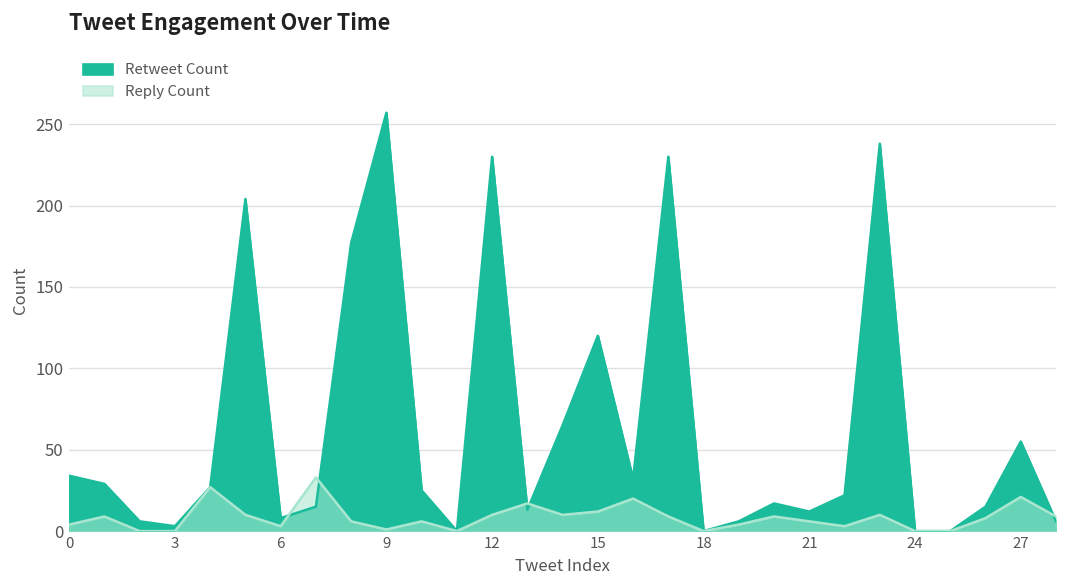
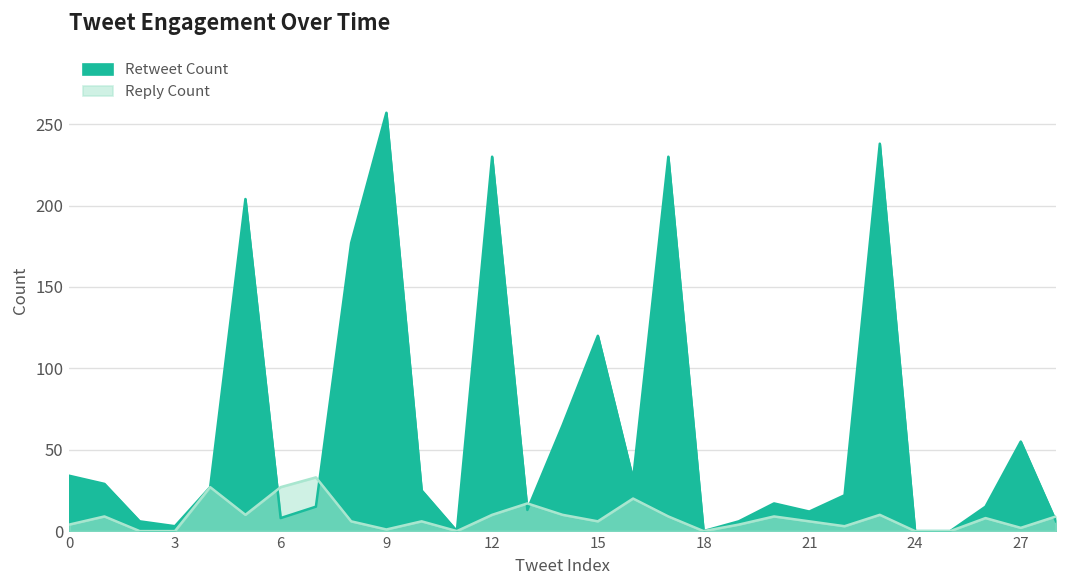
Reply Count, 6: 3 -> 27
Reply Count, 15: 12 -> 6
Reply Count, 27: 21 -> 2
